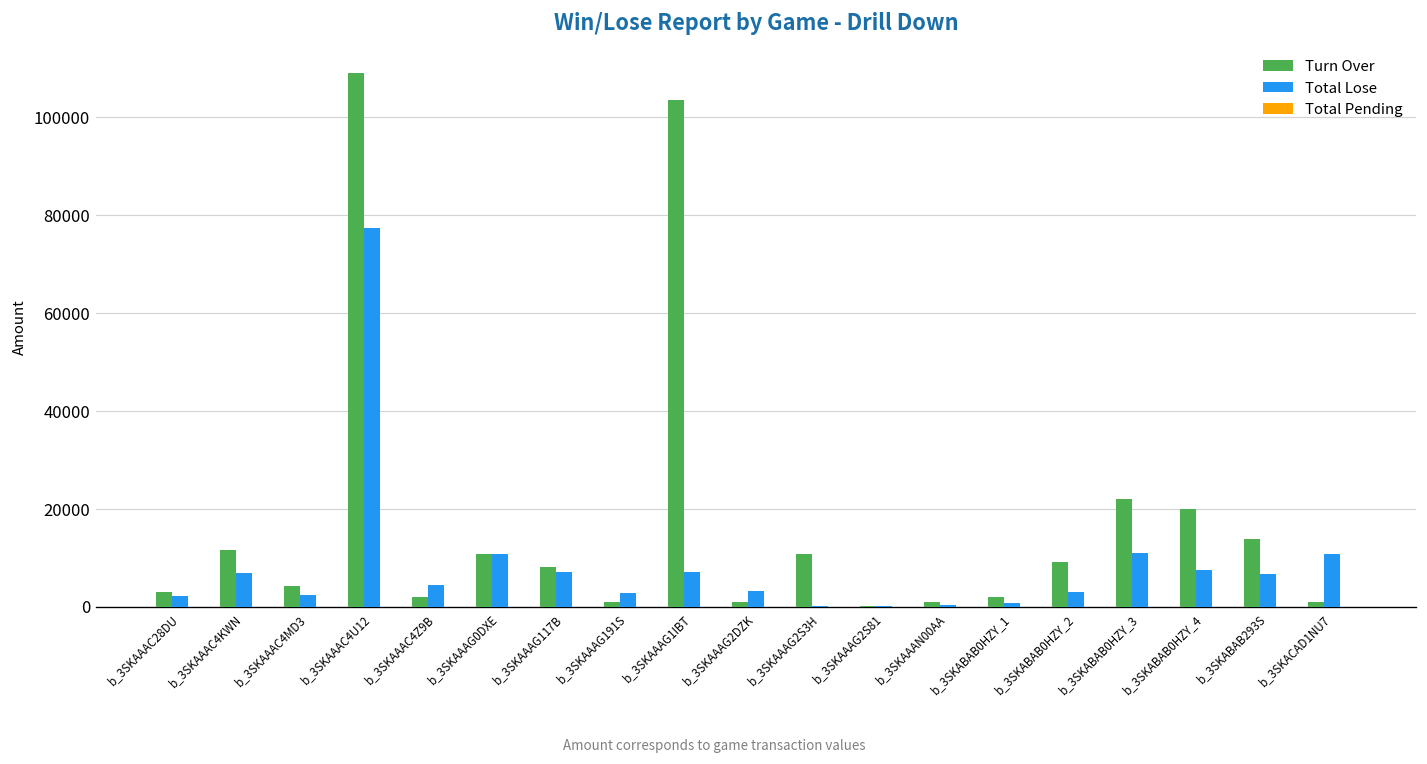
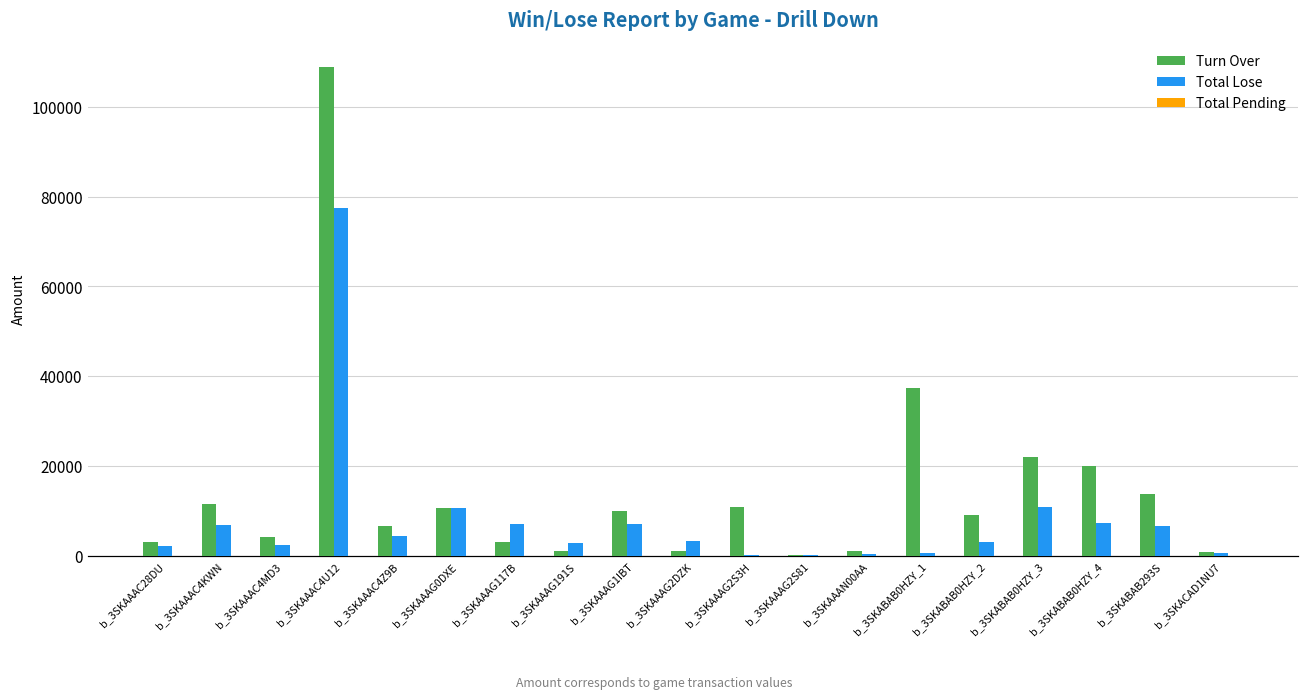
Turn Over, b_3SKAAAC4Z9B: 2000 -> 7000
Turn Over, b_3SKAAAG117B: 8000 -> 3000
Turn Over, b_3SKAAAG1IBT: 104000 -> 10000
Turn Over, b_3SKABAB0HZY_1: 2000 -> 37000
Total Lose, b_3SKACAD1NU7: 11000 -> 1000
